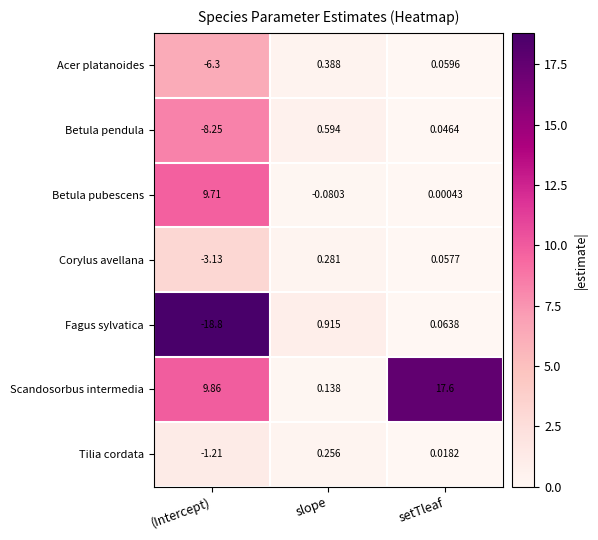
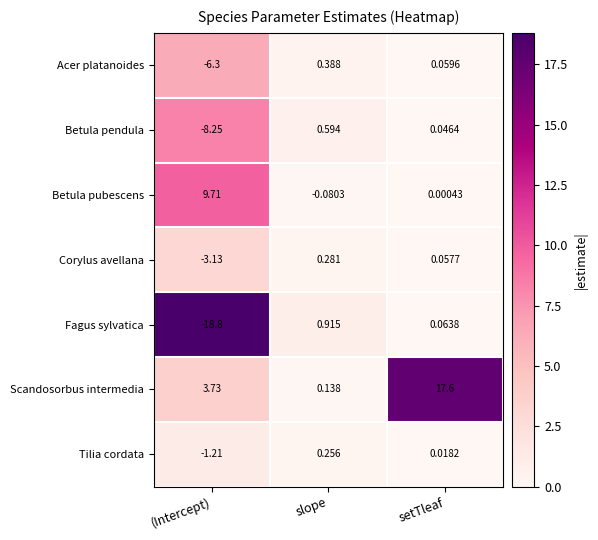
Scandosorbus intermedia, (Intercept): 9.86 -> 3.73
